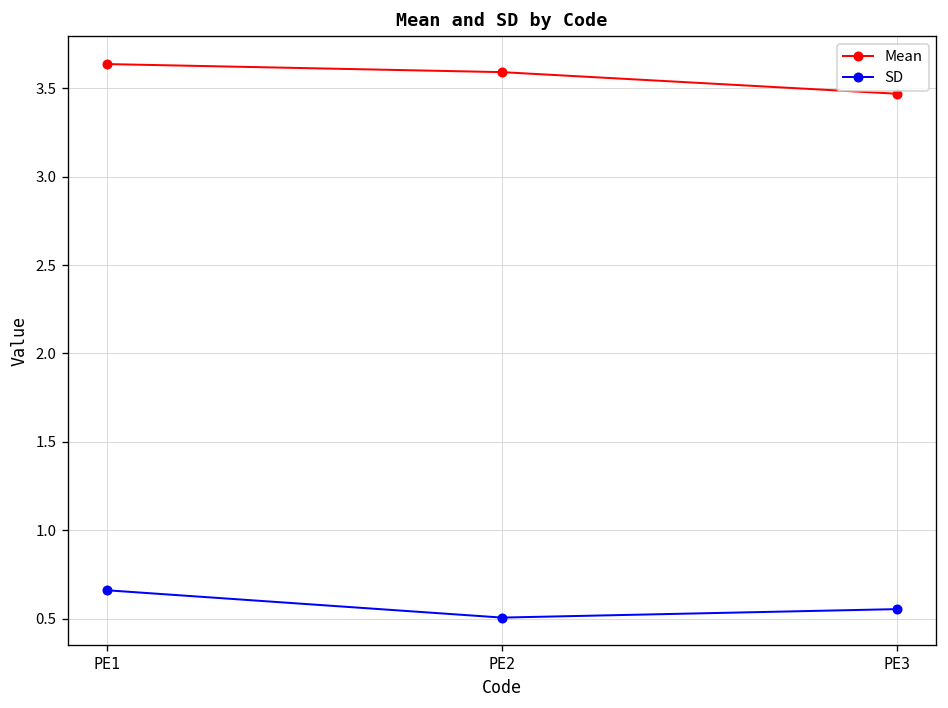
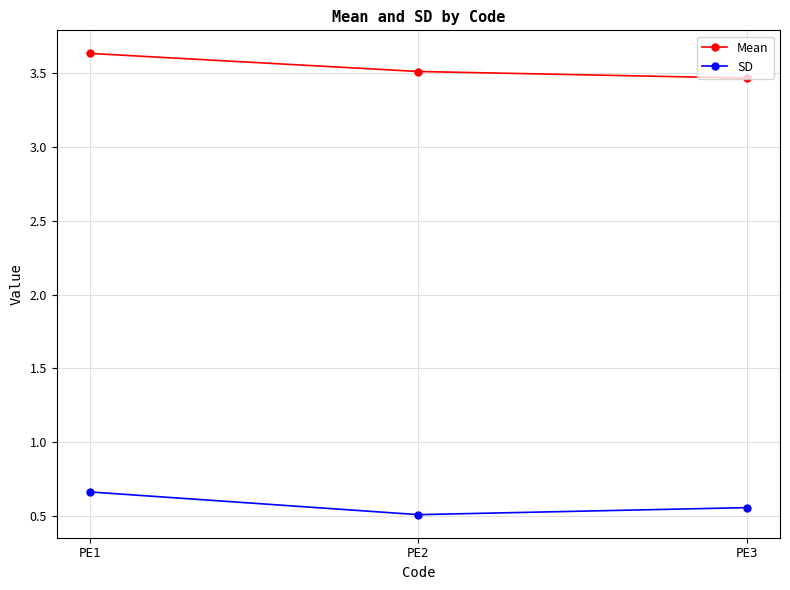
Mean, PE2: 3.59 -> 3.51
